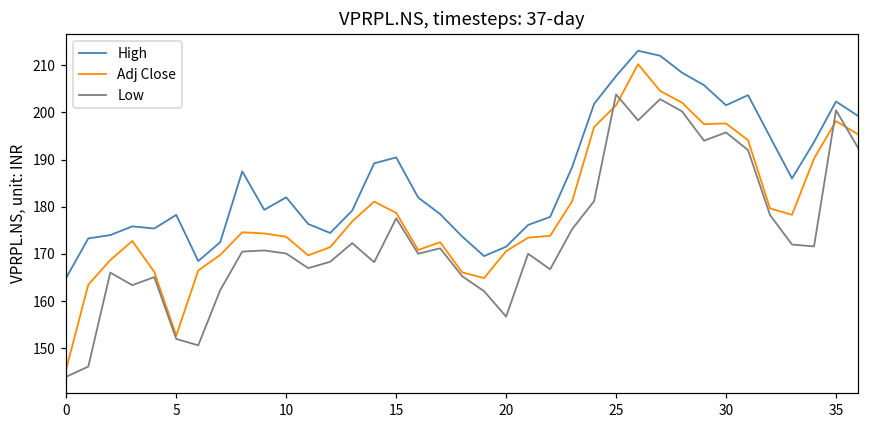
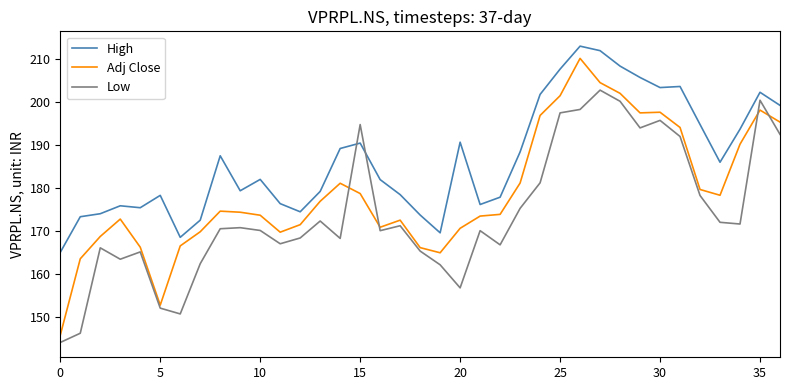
Low, 15: 178 -> 195
High, 20: 172 -> 191
Low, 25: 204 -> 198
High, 30: 202 -> 203
